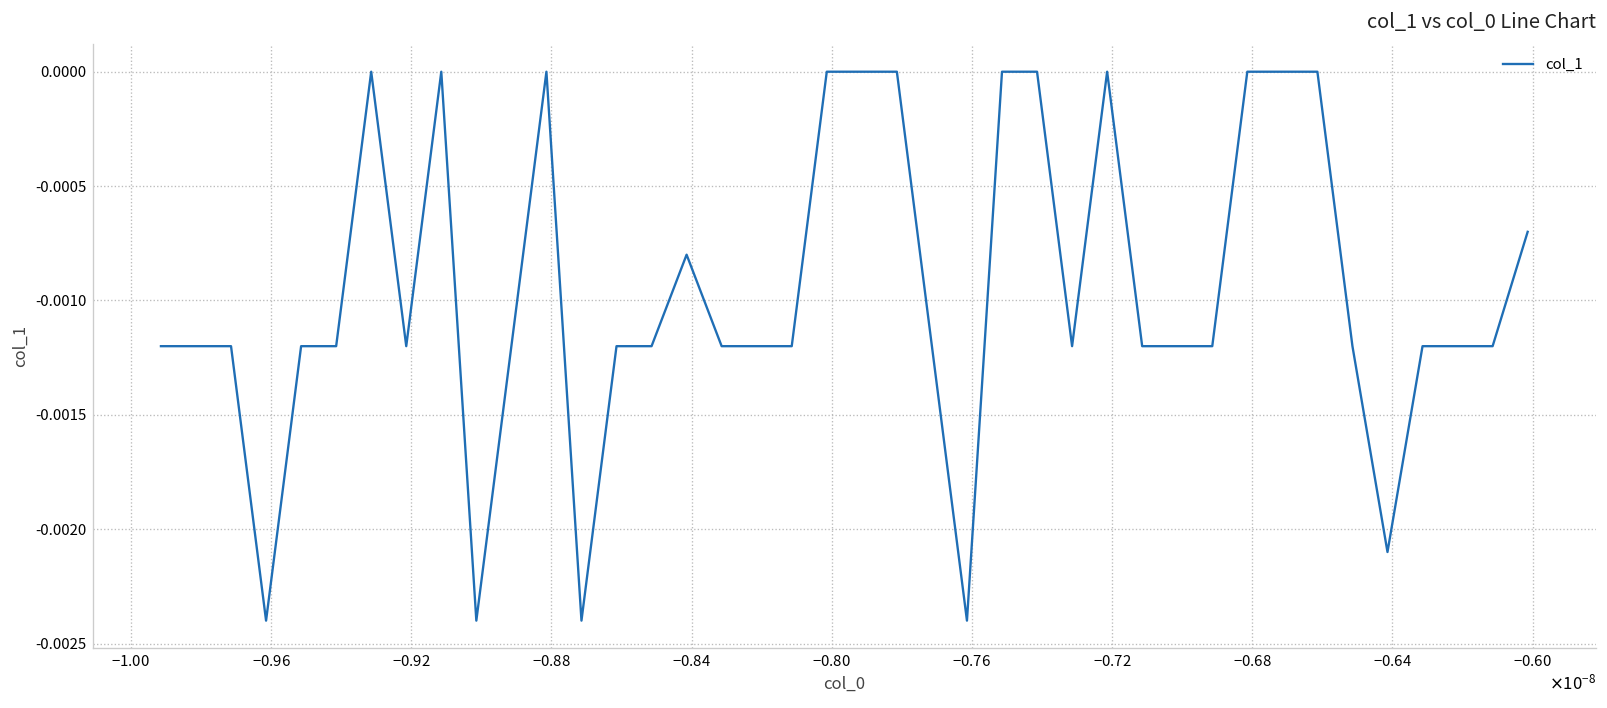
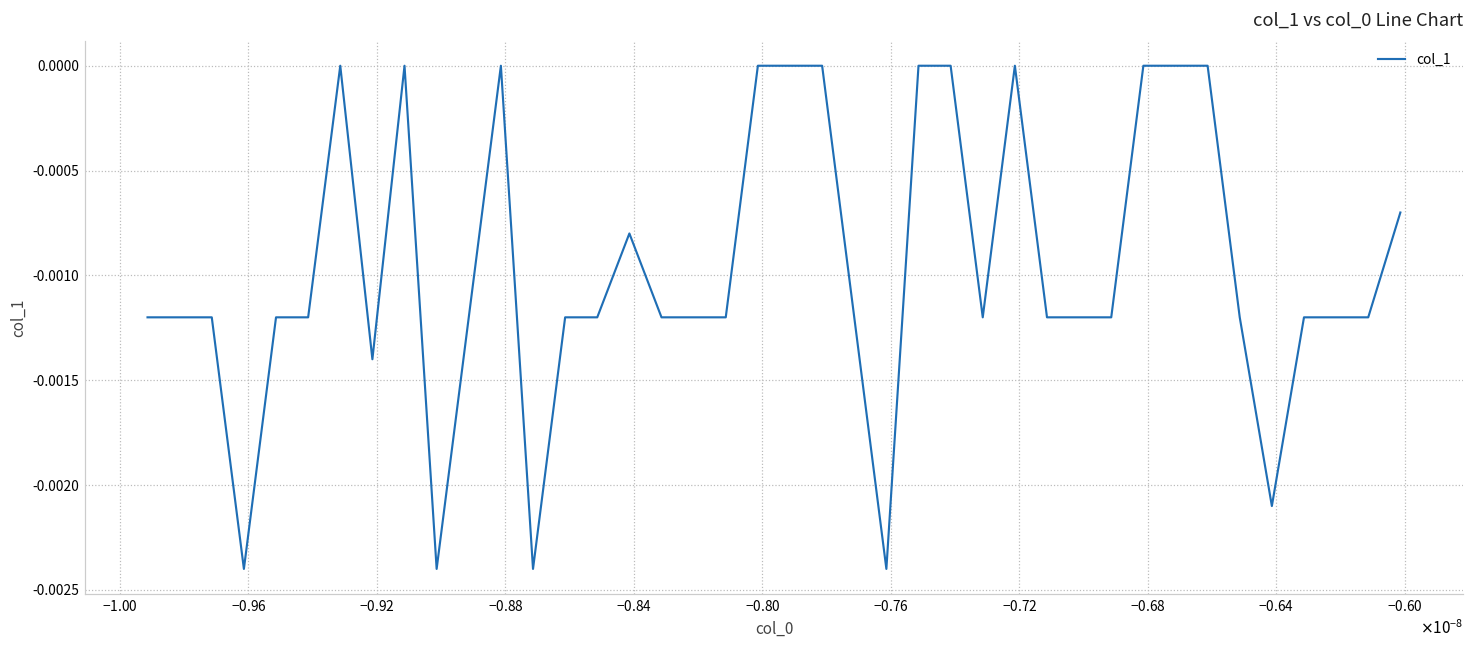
−0.92: -0.0012 -> -0.0014
